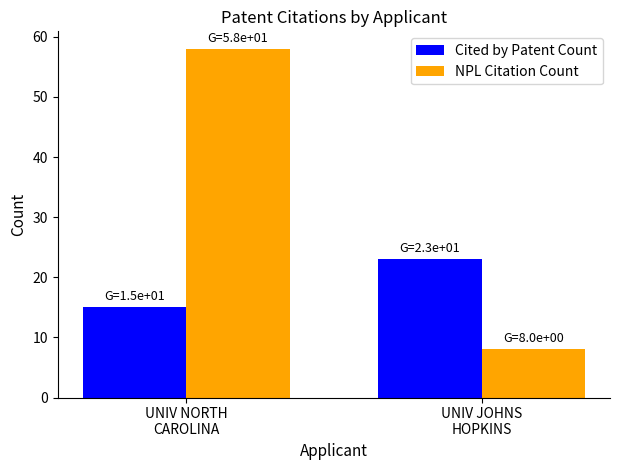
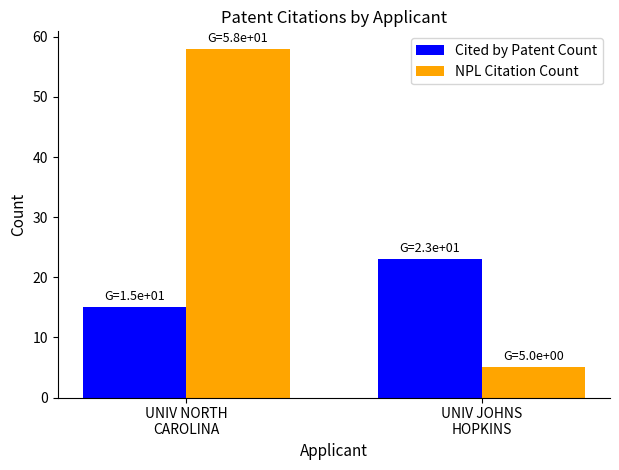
NPL Citation Count, UNIV JOHNS HOPKINS: 8.0e+00 -> 5.0e+00
